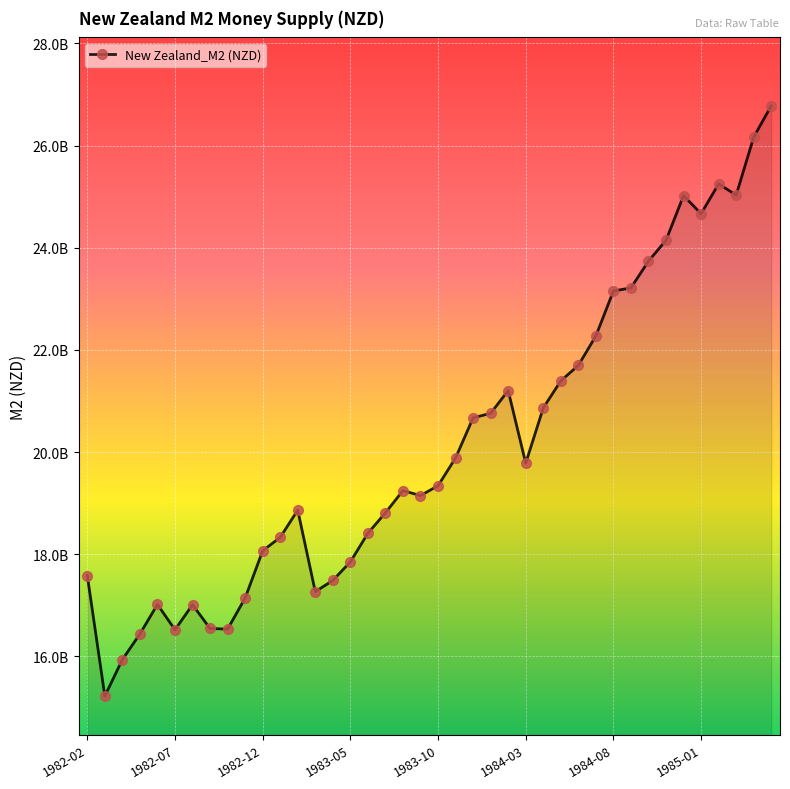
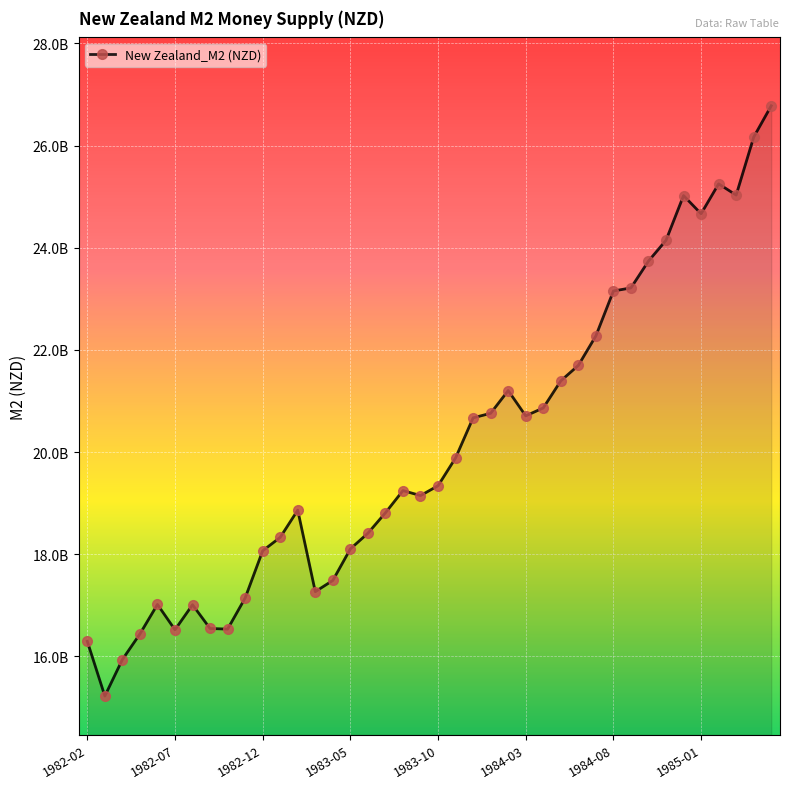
1982-02: 17600000000 -> 16300000000
1983-05: 17800000000 -> 18100000000
1984-03: 19800000000 -> 20700000000
